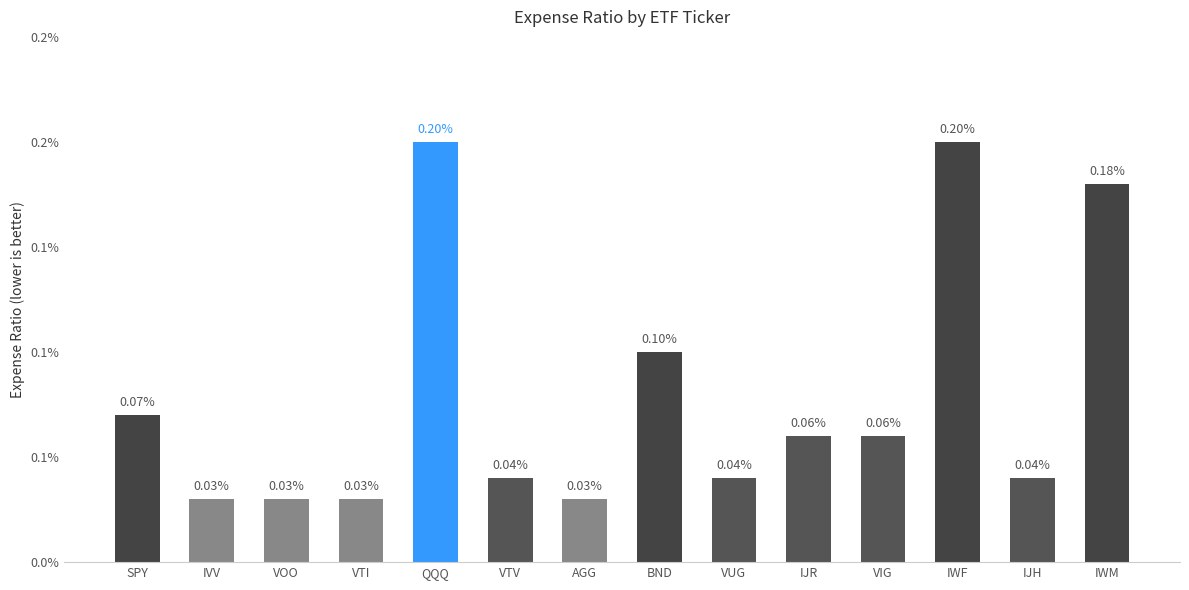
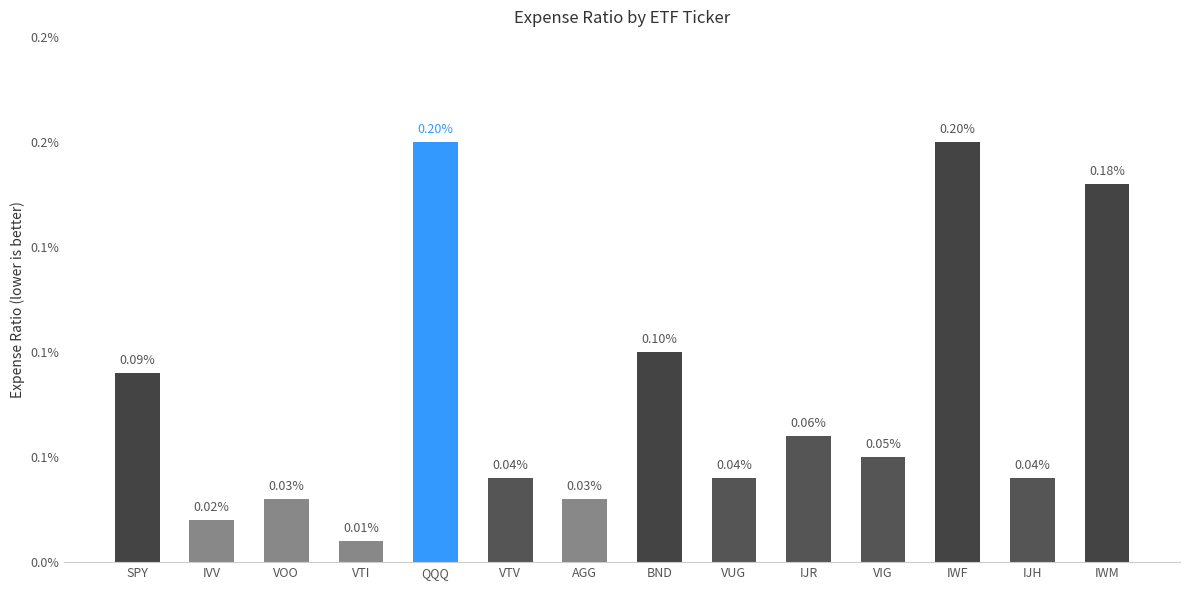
SPY: 0.07% -> 0.09%
IVV: 0.03% -> 0.02%
VTI: 0.03% -> 0.01%
VIG: 0.06% -> 0.05%
